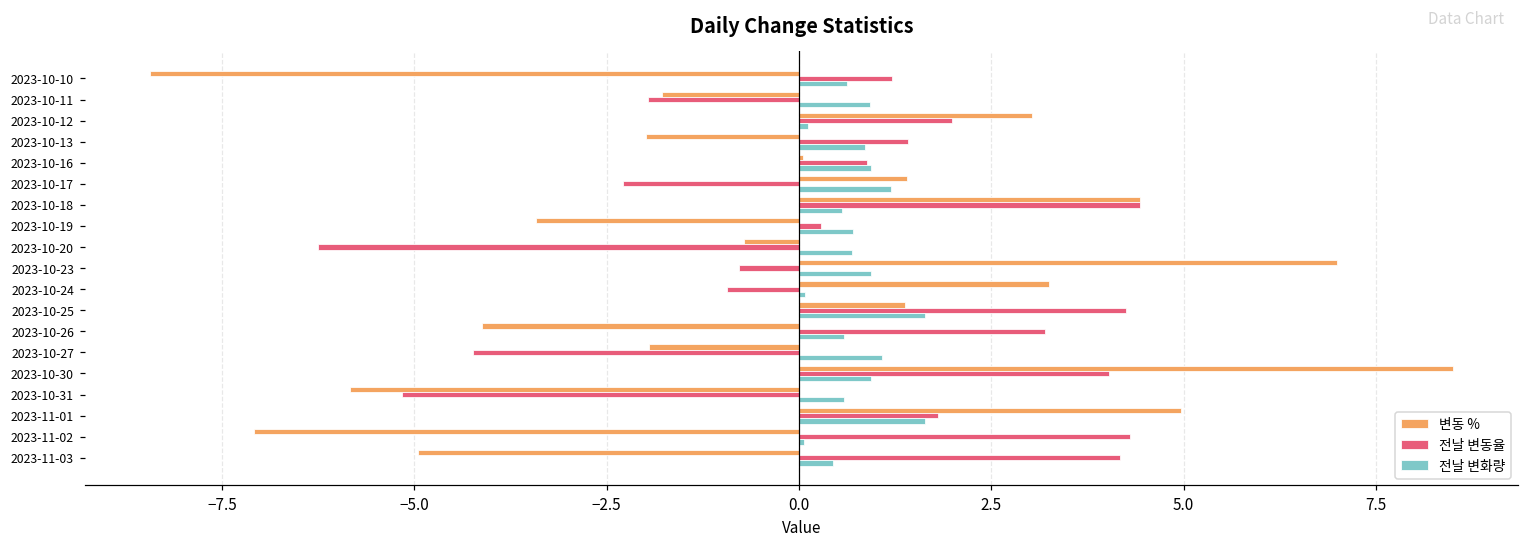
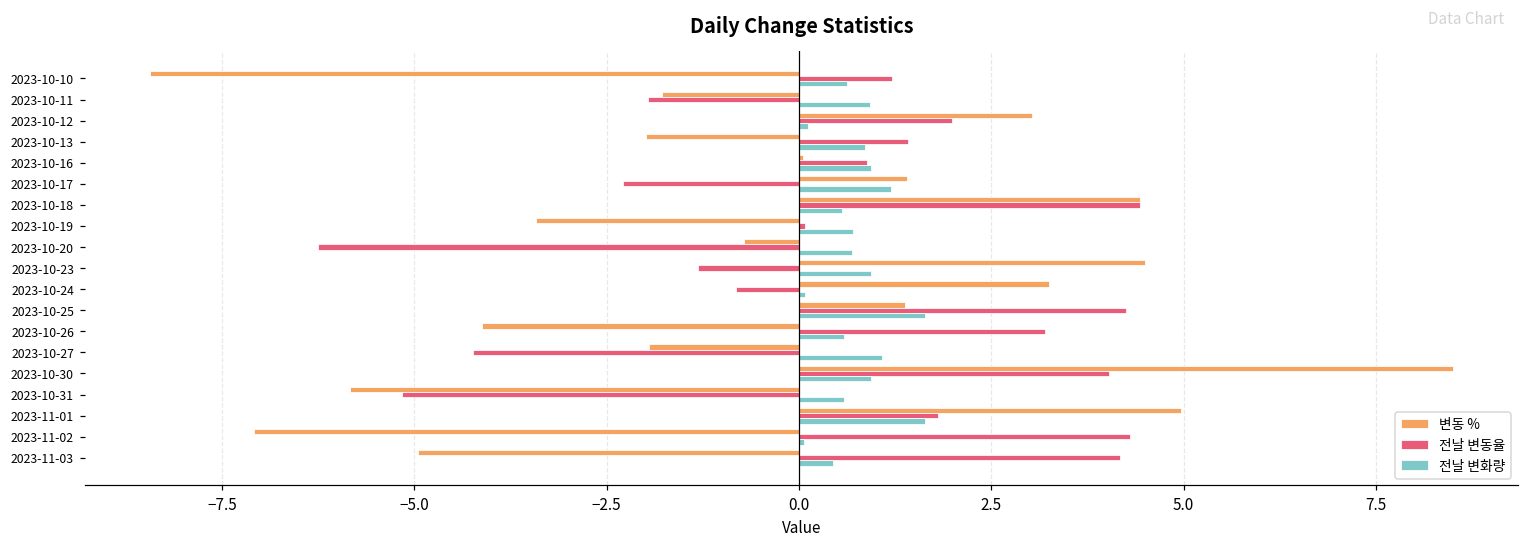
전날 변동율, 2023-10-19: 0.3 -> 0.1
변동 %, 2023-10-23: 7.0 -> 4.5
전날 변동율, 2023-10-23: -0.8 -> -1.3
전날 변동율, 2023-10-24: -0.9 -> -0.8
